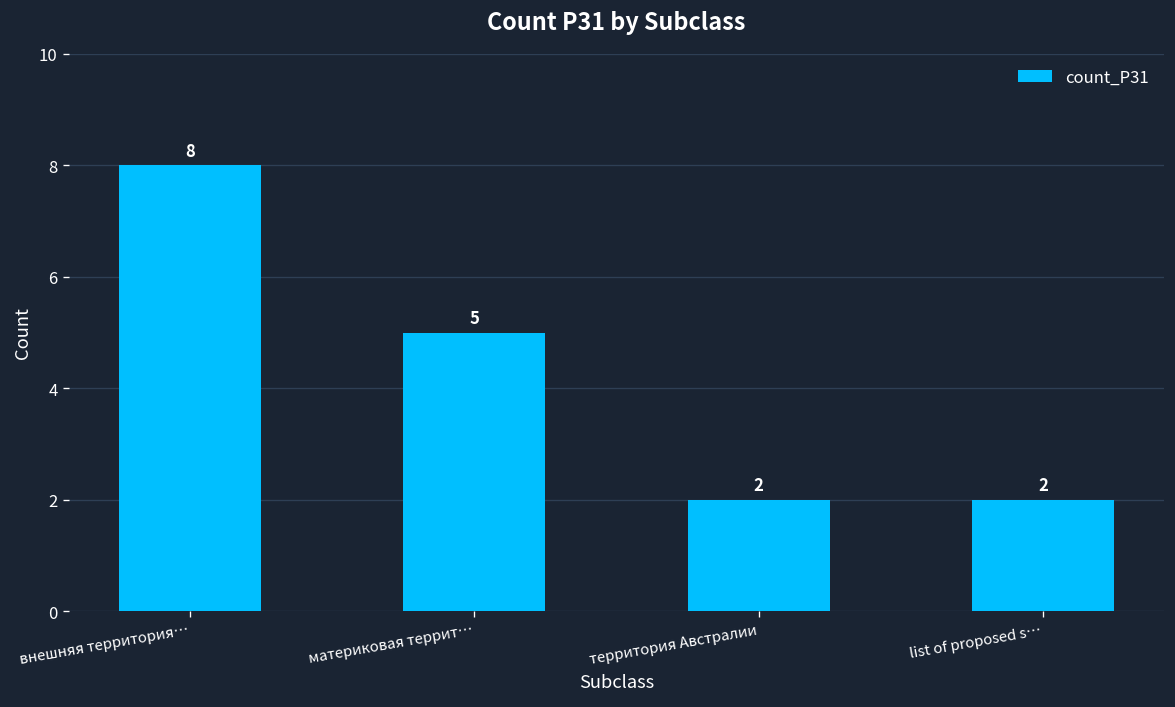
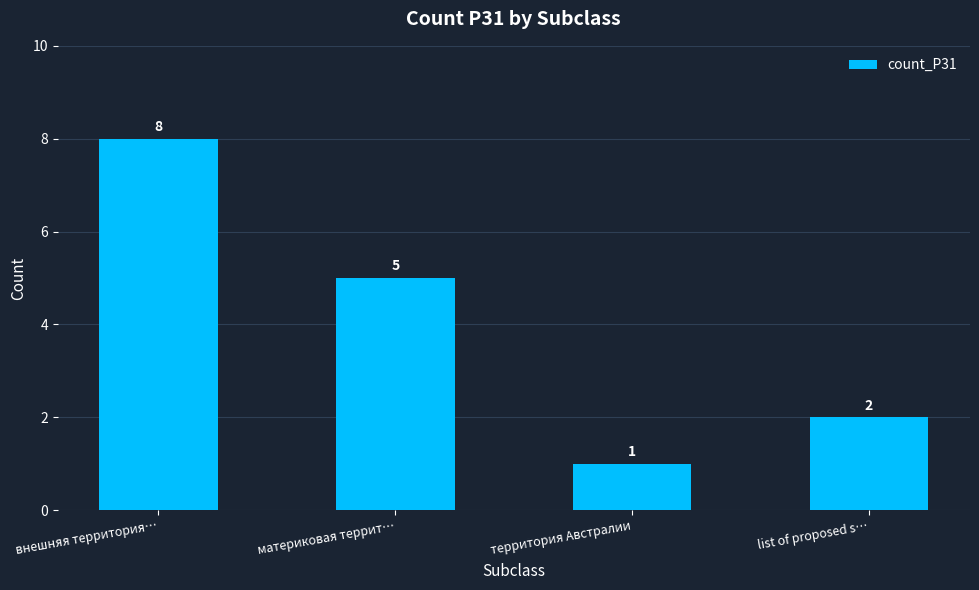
территория Австралии: 2 -> 1
